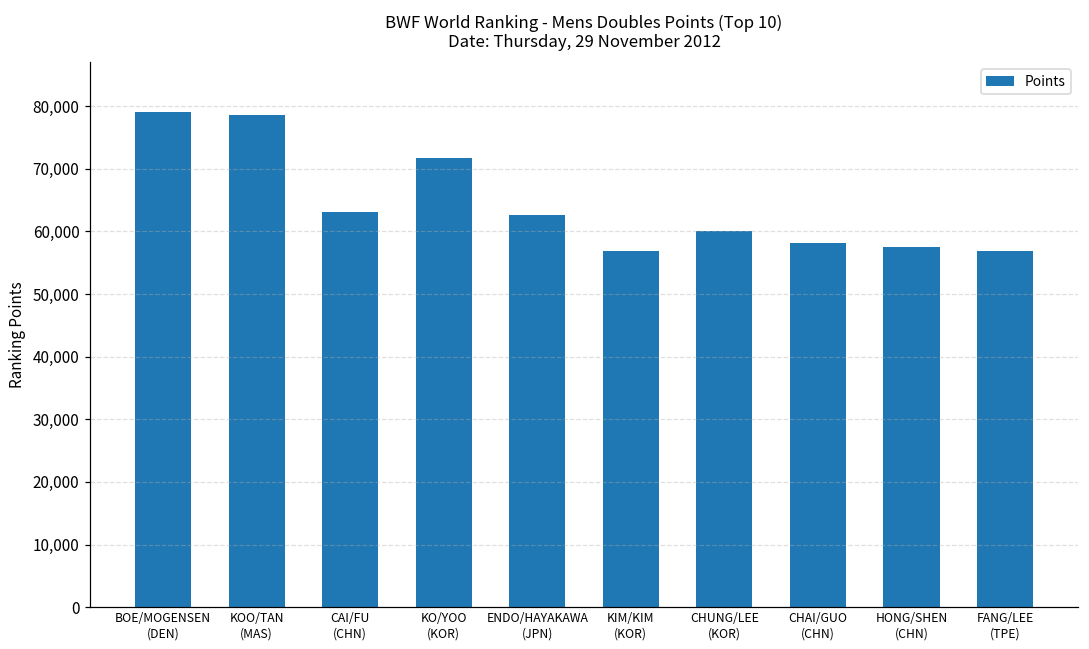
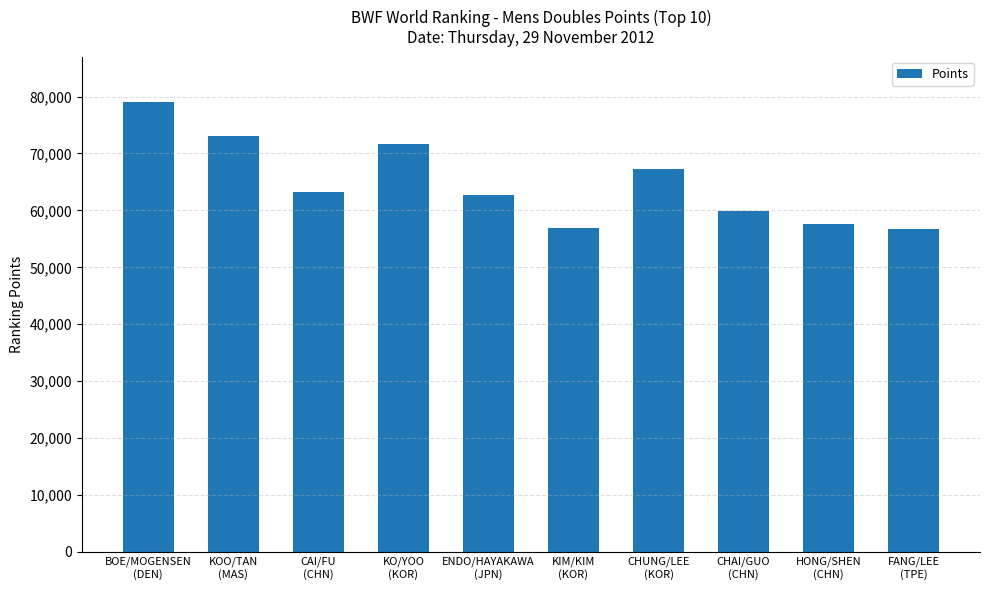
KOO/TAN (MAS): 79,000 -> 73,000
CHUNG/LEE (KOR): 60,000 -> 67,000
CHAI/GUO (CHN): 58,000 -> 60,000
